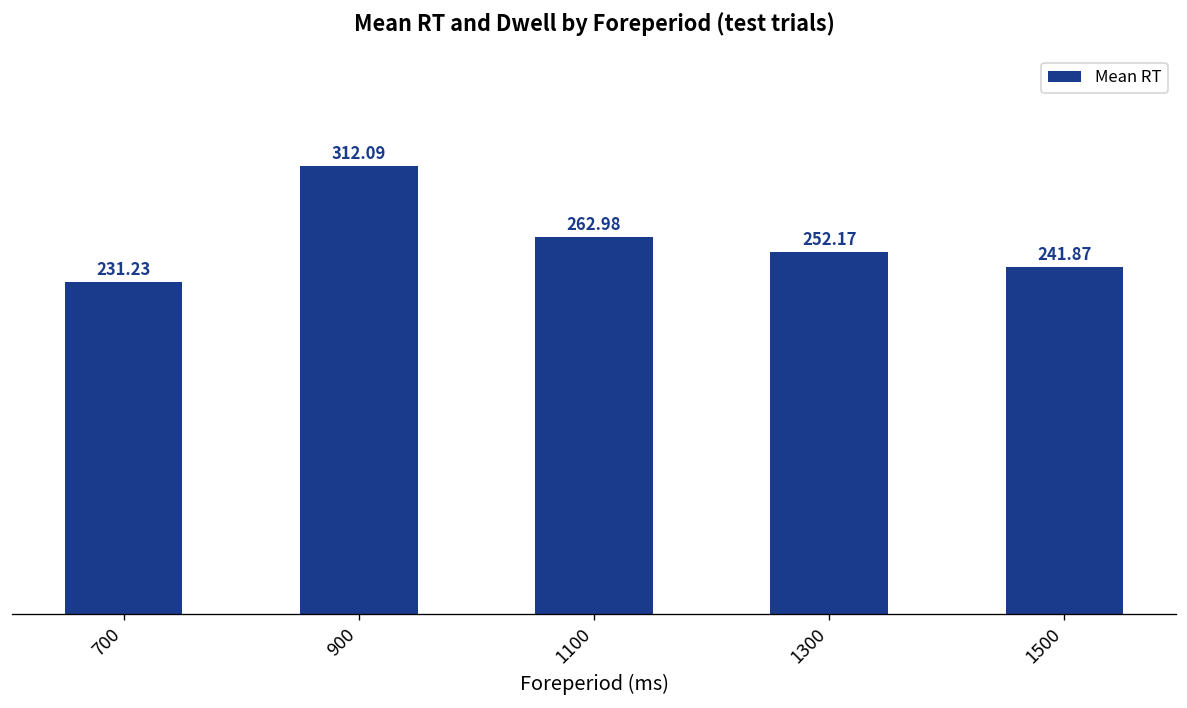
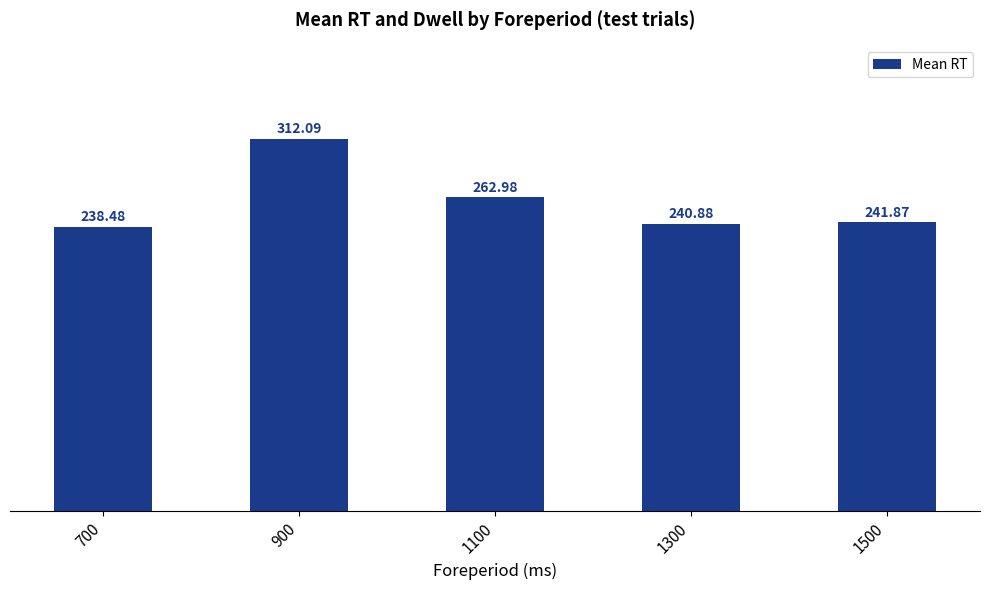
700: 231.23 -> 238.48
1300: 252.17 -> 240.88
